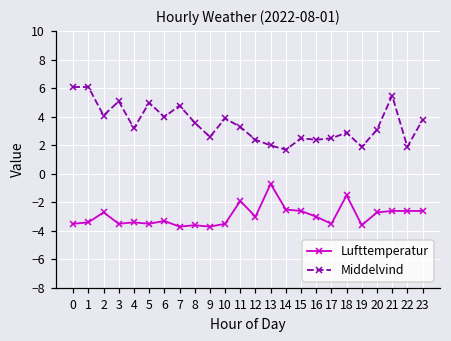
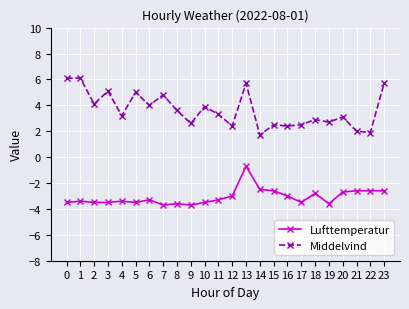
Lufttemperatur, 2: -2.7 -> -3.5
Lufttemperatur, 11: -1.9 -> -3.3
Middelvind, 13: 2.0 -> 5.7
Lufttemperatur, 18: -1.5 -> -2.8
Middelvind, 19: 1.9 -> 2.7
Middelvind, 21: 5.5 -> 2.0
Middelvind, 23: 3.8 -> 5.7
